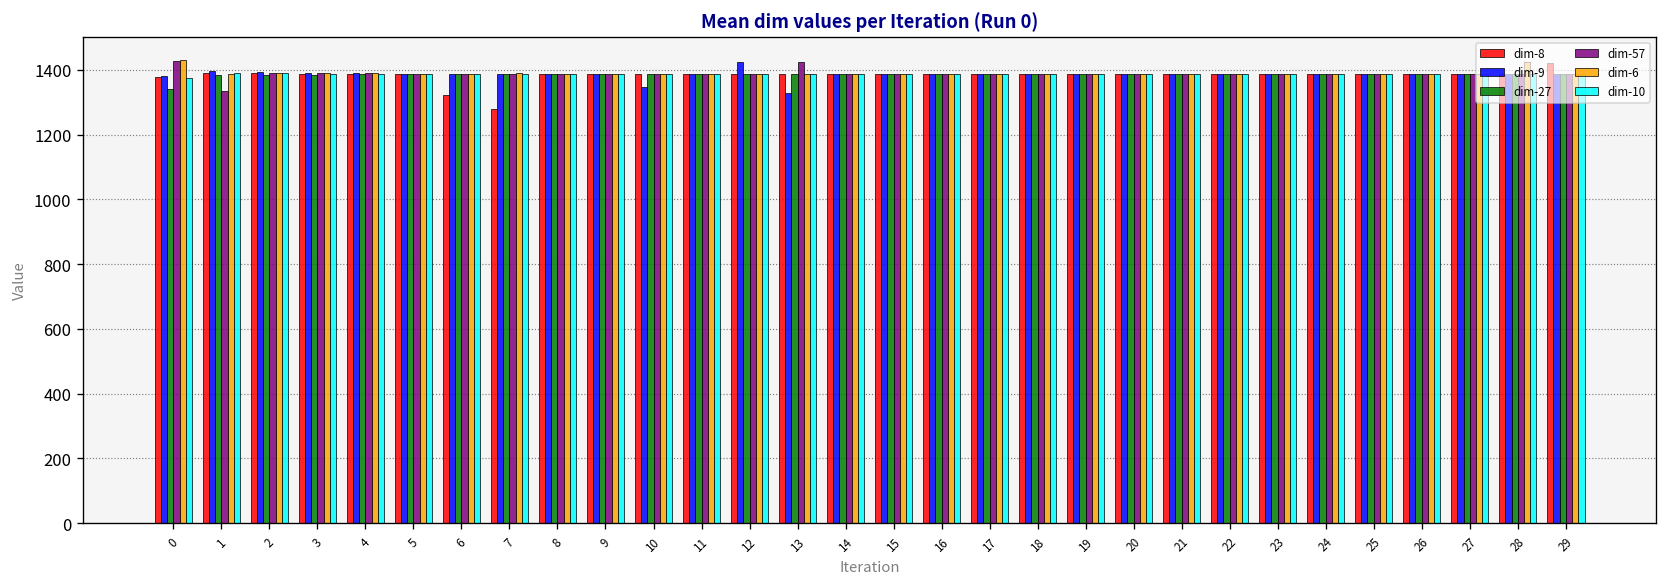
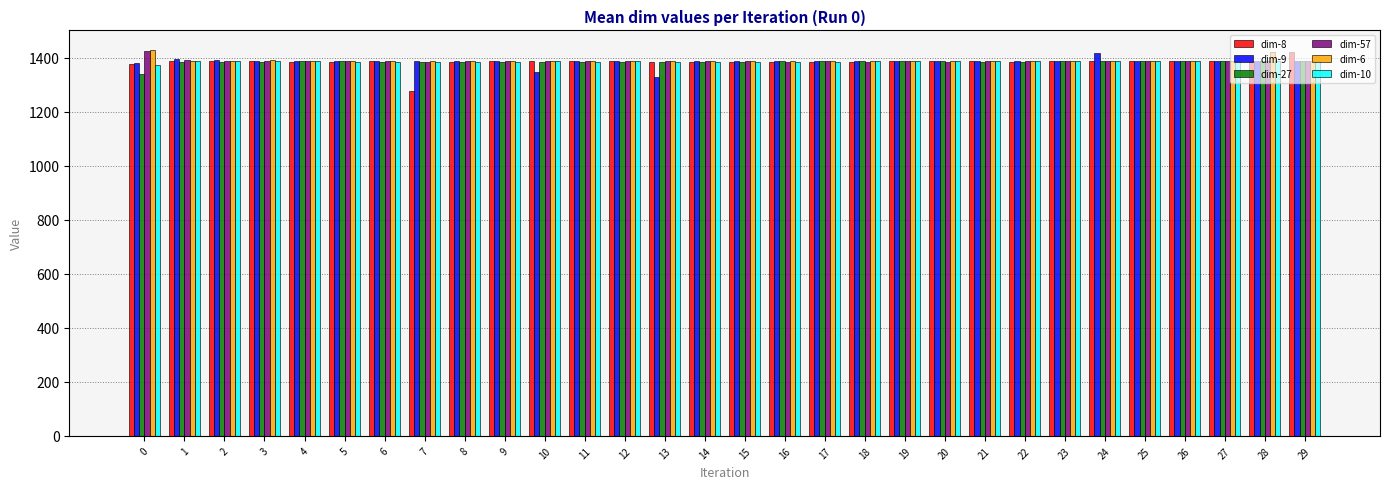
dim-57, 1: 1330 -> 1390
dim-8, 6: 1320 -> 1390
dim-9, 12: 1420 -> 1390
dim-57, 13: 1420 -> 1390
dim-9, 24: 1390 -> 1420
